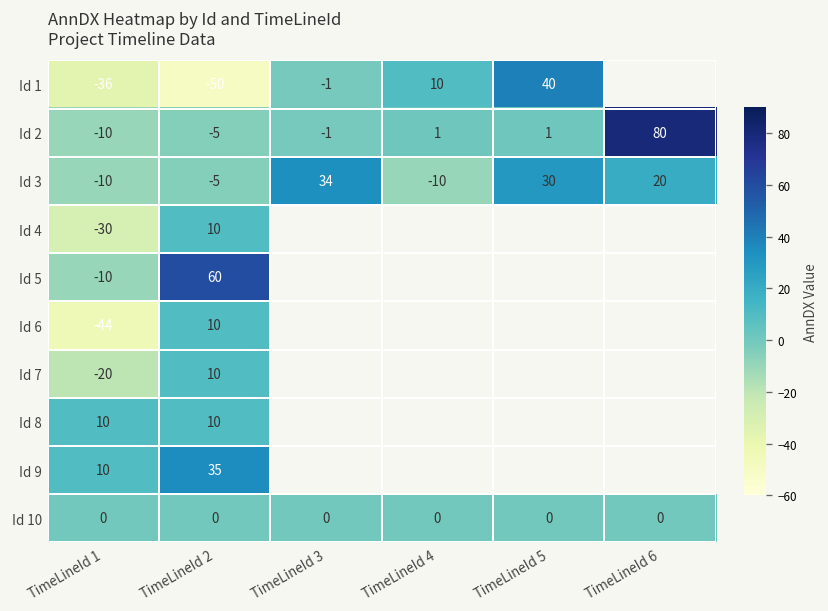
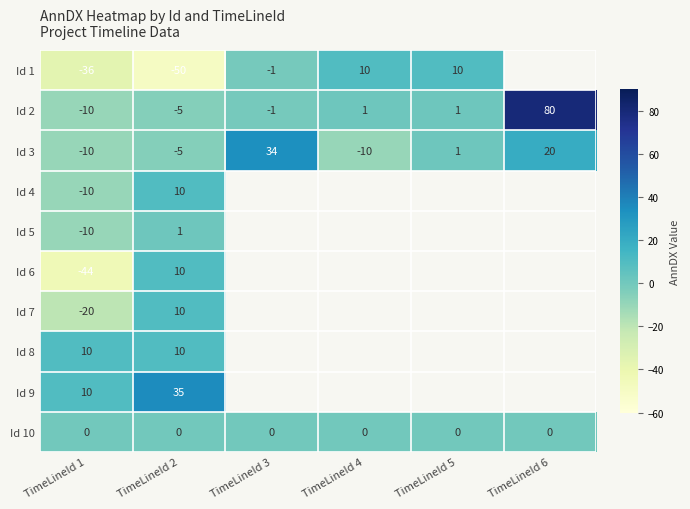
Id 1, TimeLineId 5: 40 -> 10
Id 3, TimeLineId 5: 30 -> 1
Id 4, TimeLineId 1: -30 -> -10
Id 5, TimeLineId 2: 60 -> 1
